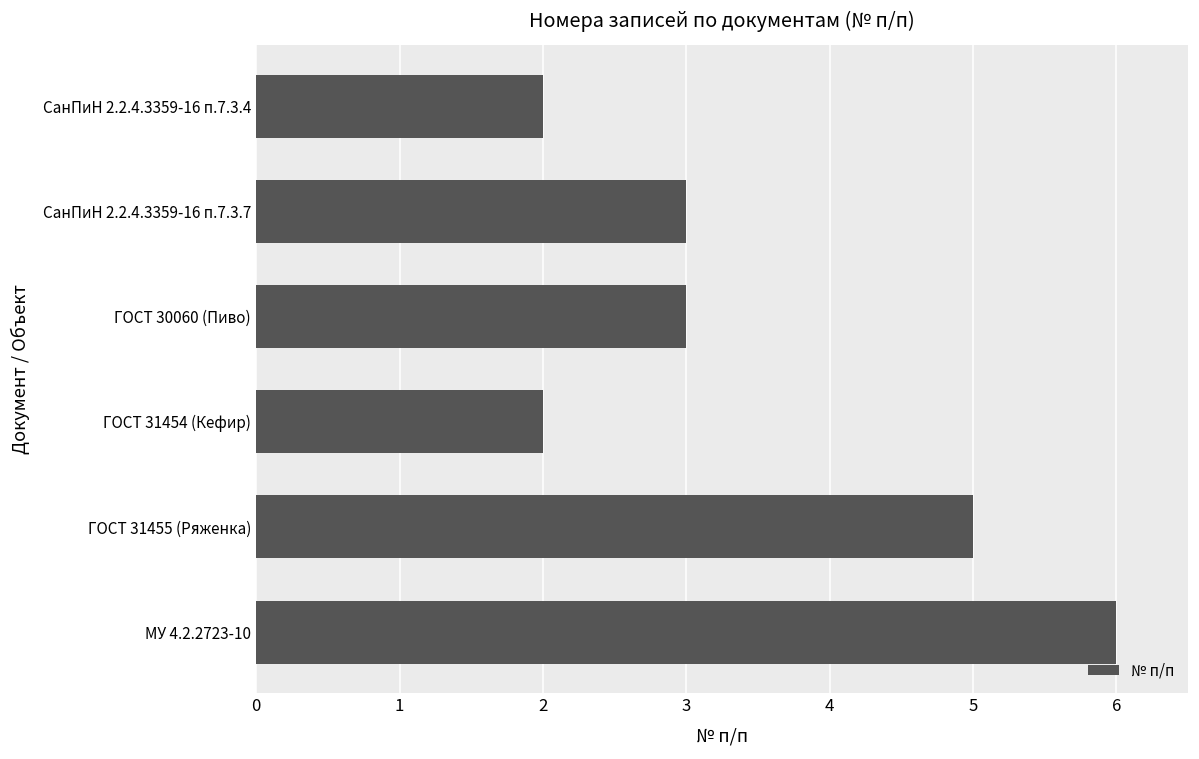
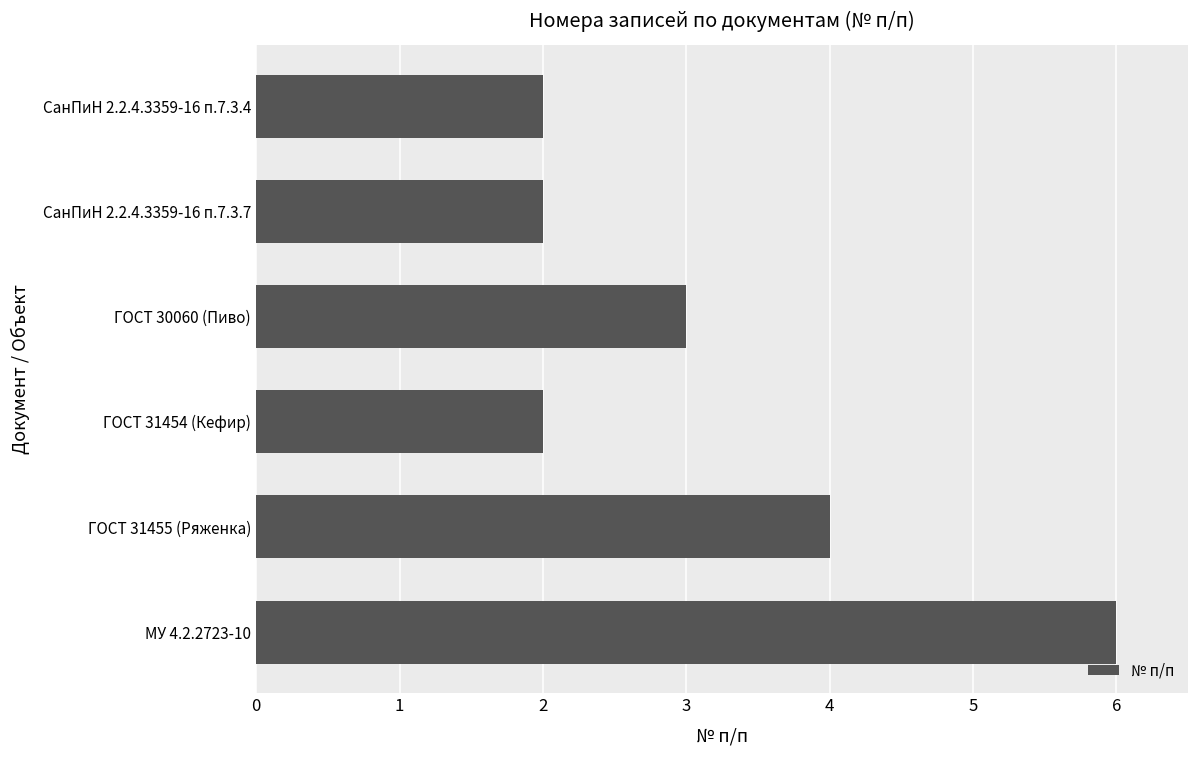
СанПиН 2.2.4.3359-16 п.7.3.7: 3 -> 2
ГОСТ 31455 (Ряженка): 5 -> 4
